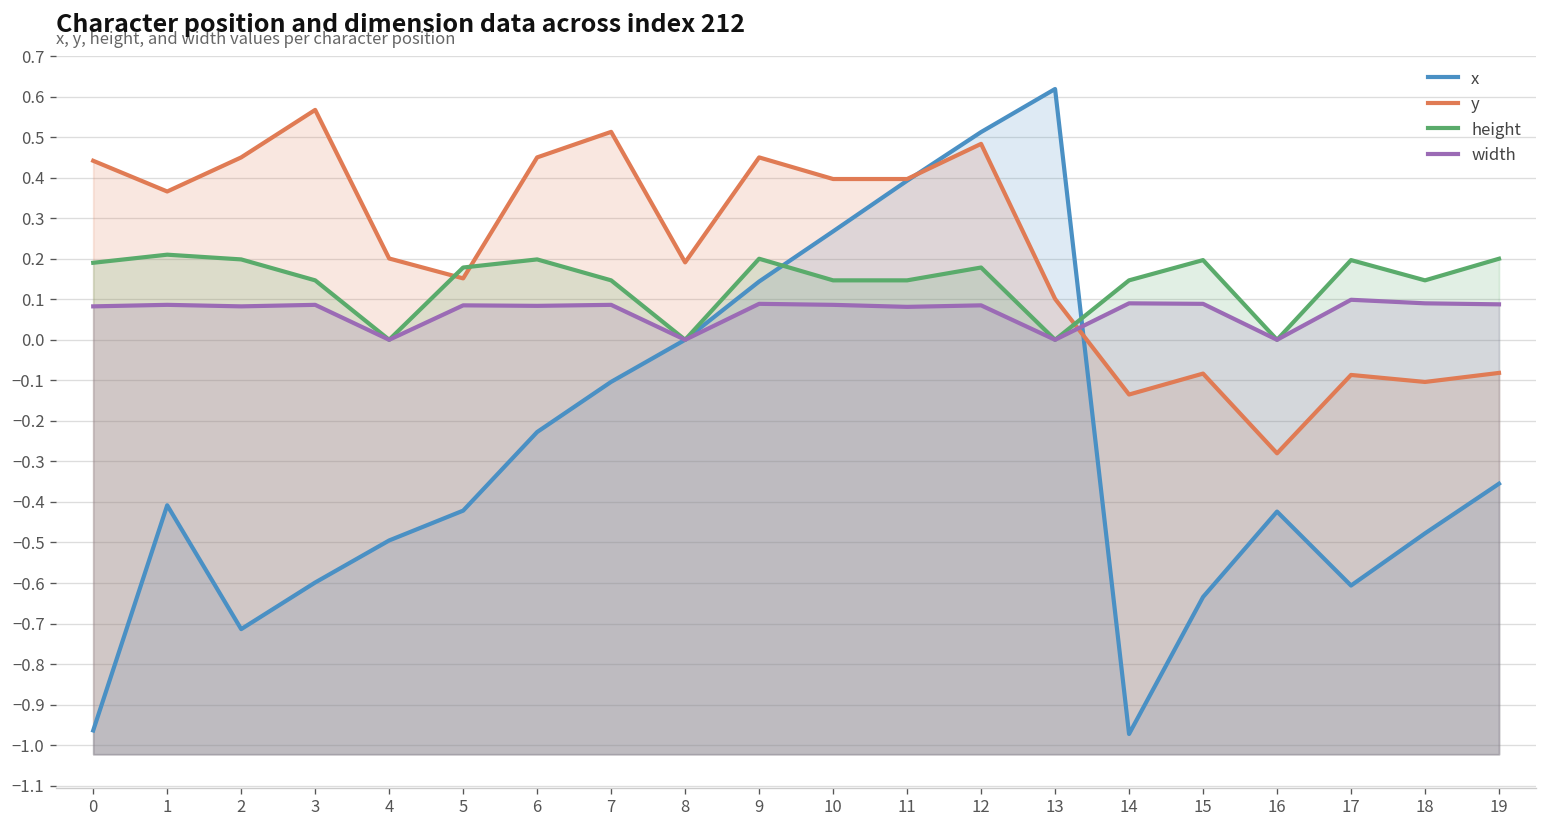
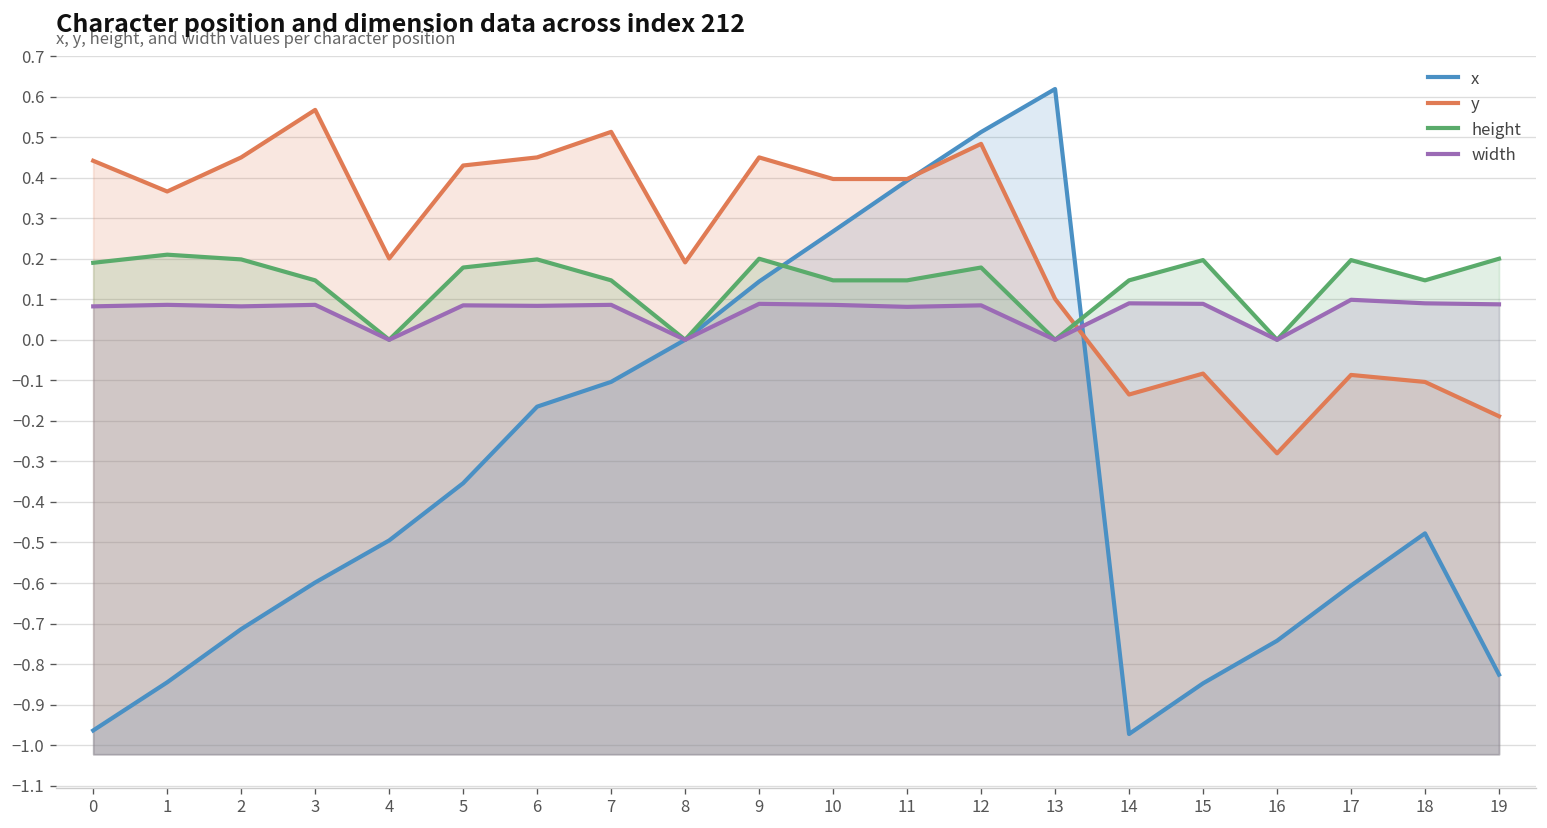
x, 1: -0.41 -> -0.84
x, 5: -0.42 -> -0.35
y, 5: 0.15 -> 0.43
x, 6: -0.23 -> -0.16
x, 15: -0.63 -> -0.85
x, 16: -0.42 -> -0.74
x, 19: -0.36 -> -0.83
y, 19: -0.08 -> -0.19
